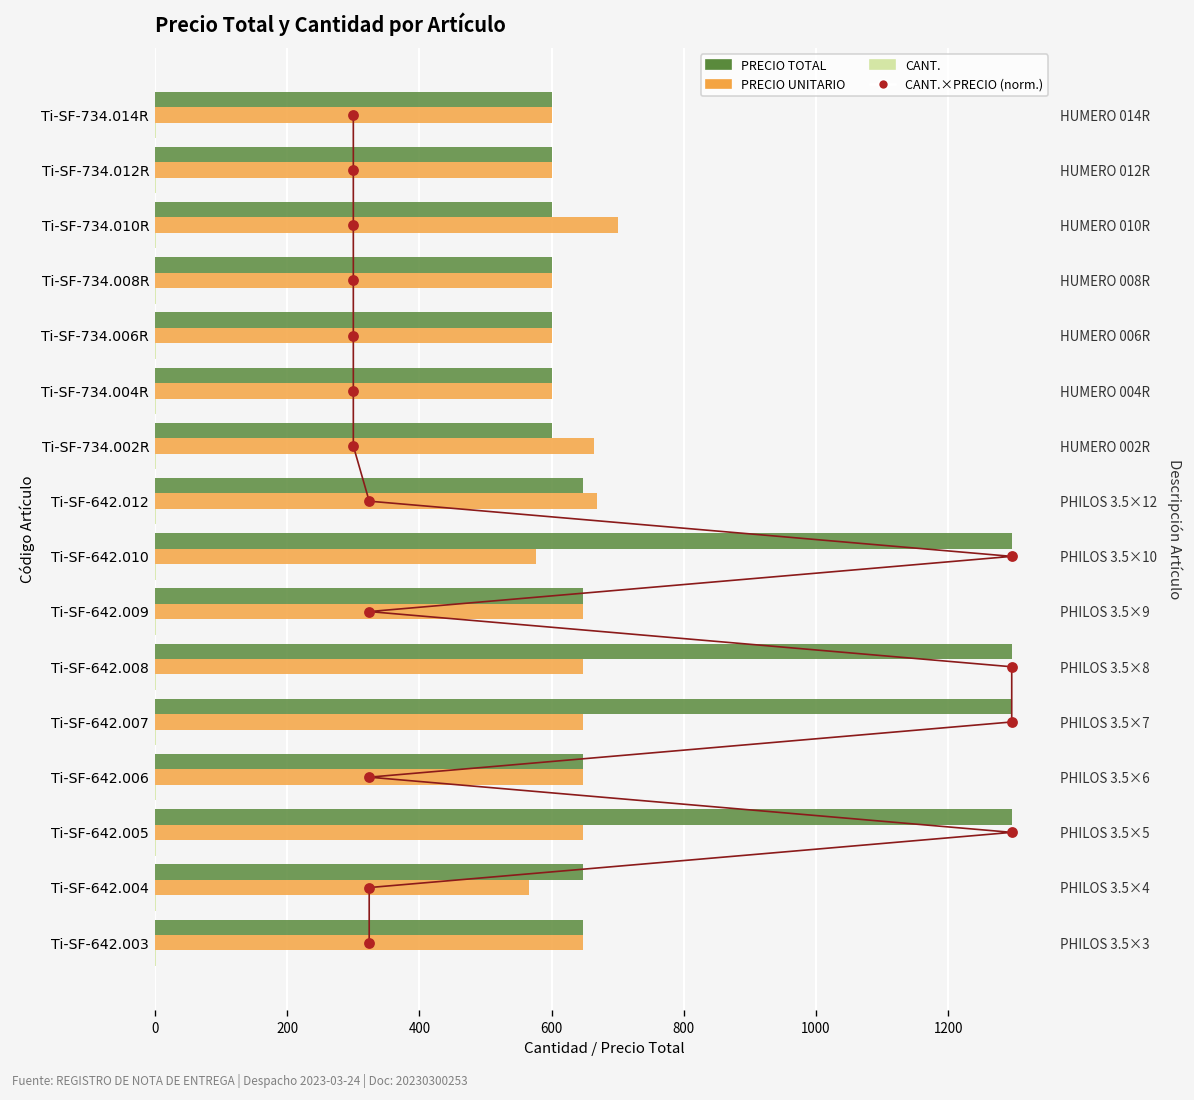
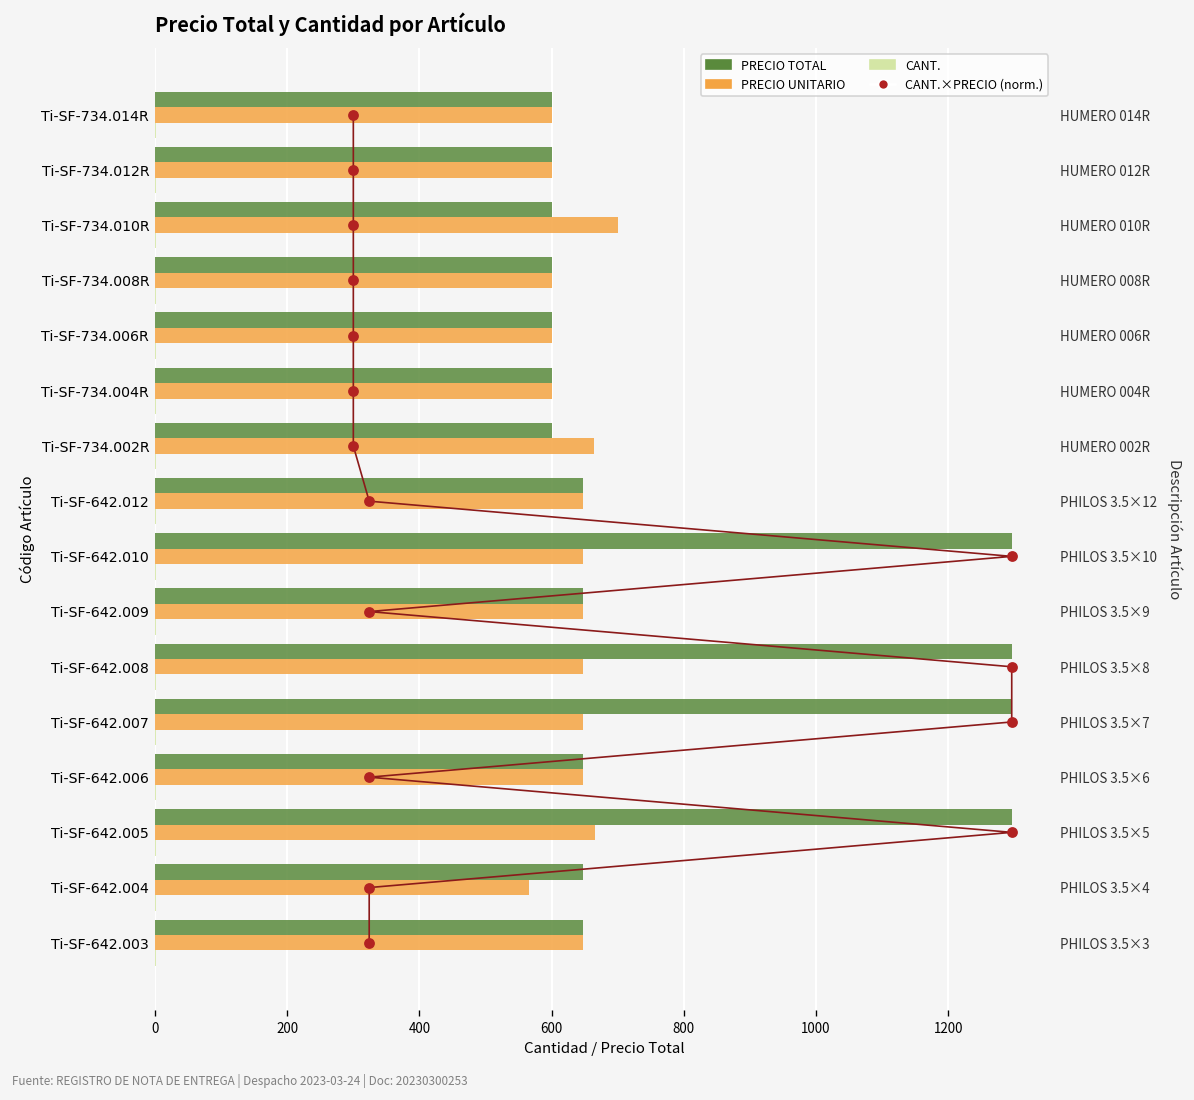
PRECIO UNITARIO, Ti-SF-642.012: 670 -> 650
PRECIO UNITARIO, Ti-SF-642.010: 580 -> 650
PRECIO UNITARIO, Ti-SF-642.005: 650 -> 660
